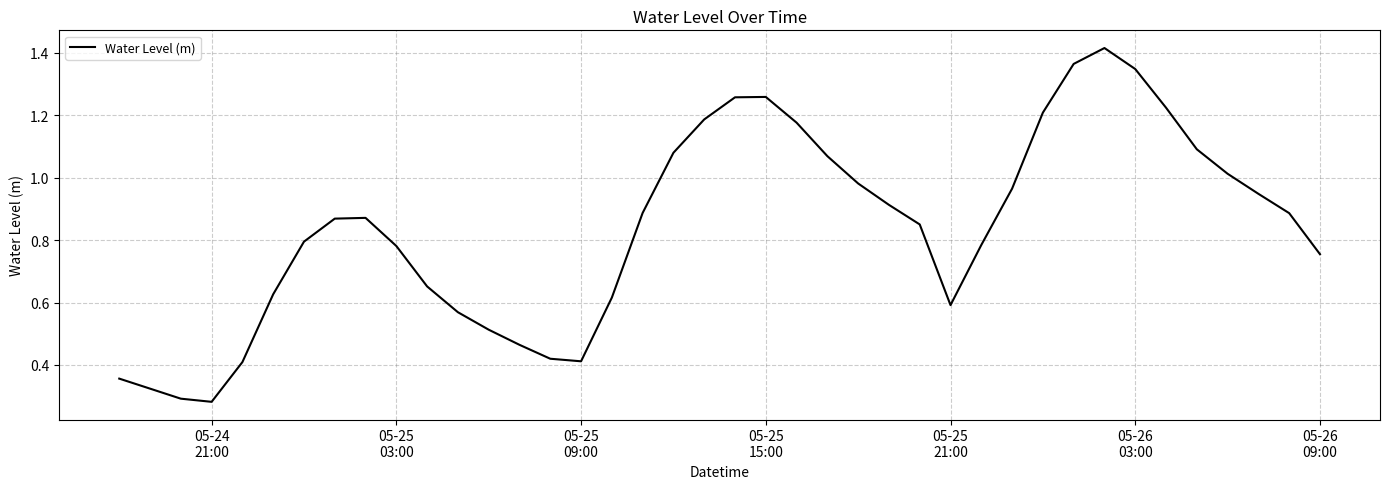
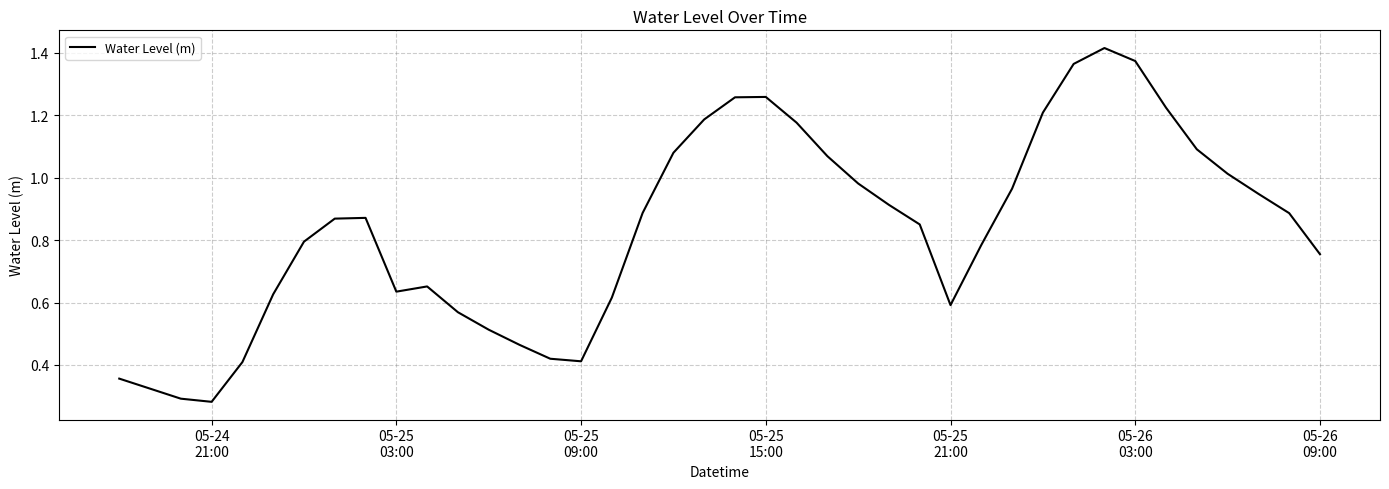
05-25 03:00: 0.78 -> 0.63
05-26 03:00: 1.35 -> 1.37
